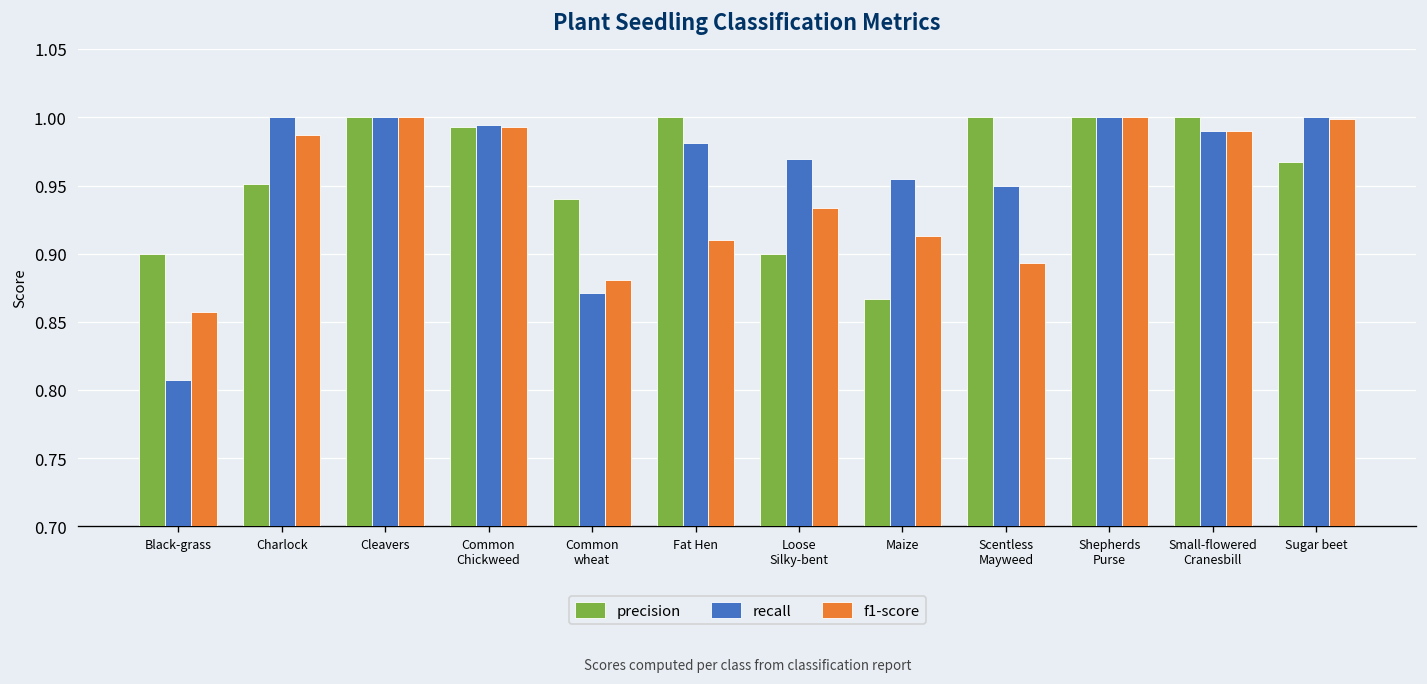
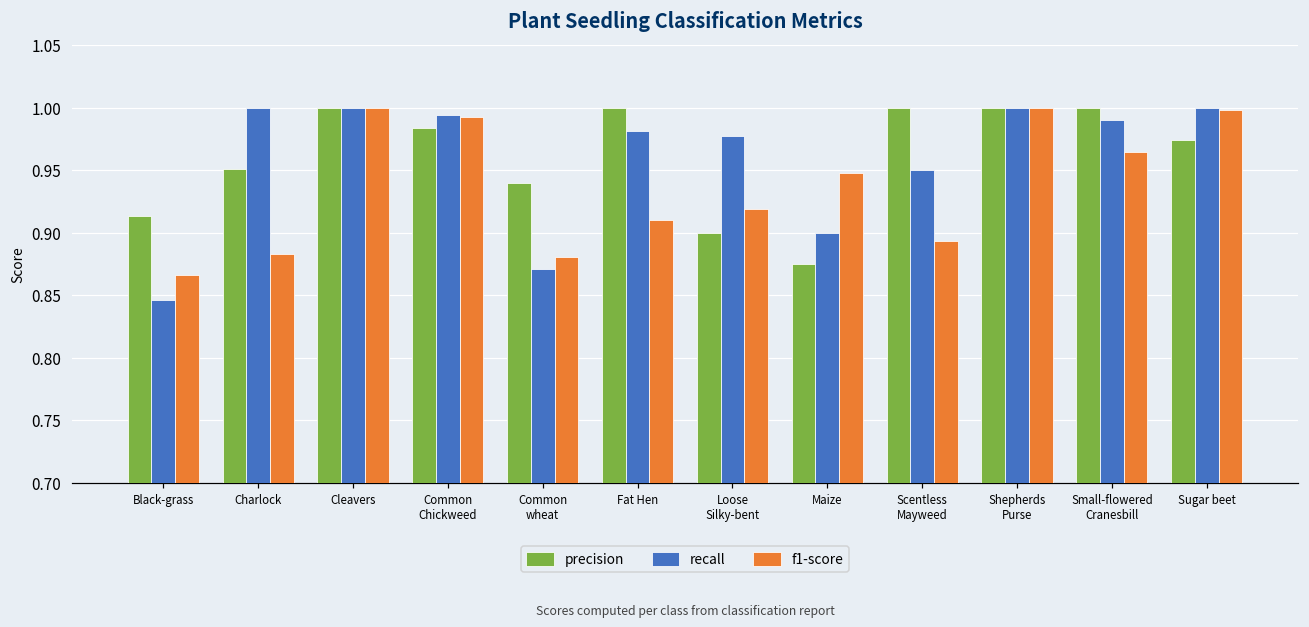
precision, Black-grass: 0.900 -> 0.913
recall, Black-grass: 0.808 -> 0.846
f1-score, Black-grass: 0.857 -> 0.866
f1-score, Charlock: 0.987 -> 0.883
precision, Common Chickweed: 0.993 -> 0.984
recall, Loose Silky-bent: 0.969 -> 0.977
f1-score, Loose Silky-bent: 0.933 -> 0.919
precision, Maize: 0.867 -> 0.875
recall, Maize: 0.955 -> 0.900
f1-score, Maize: 0.913 -> 0.947
f1-score, Small-flowered Cranesbill: 0.990 -> 0.965
precision, Sugar beet: 0.967 -> 0.974
